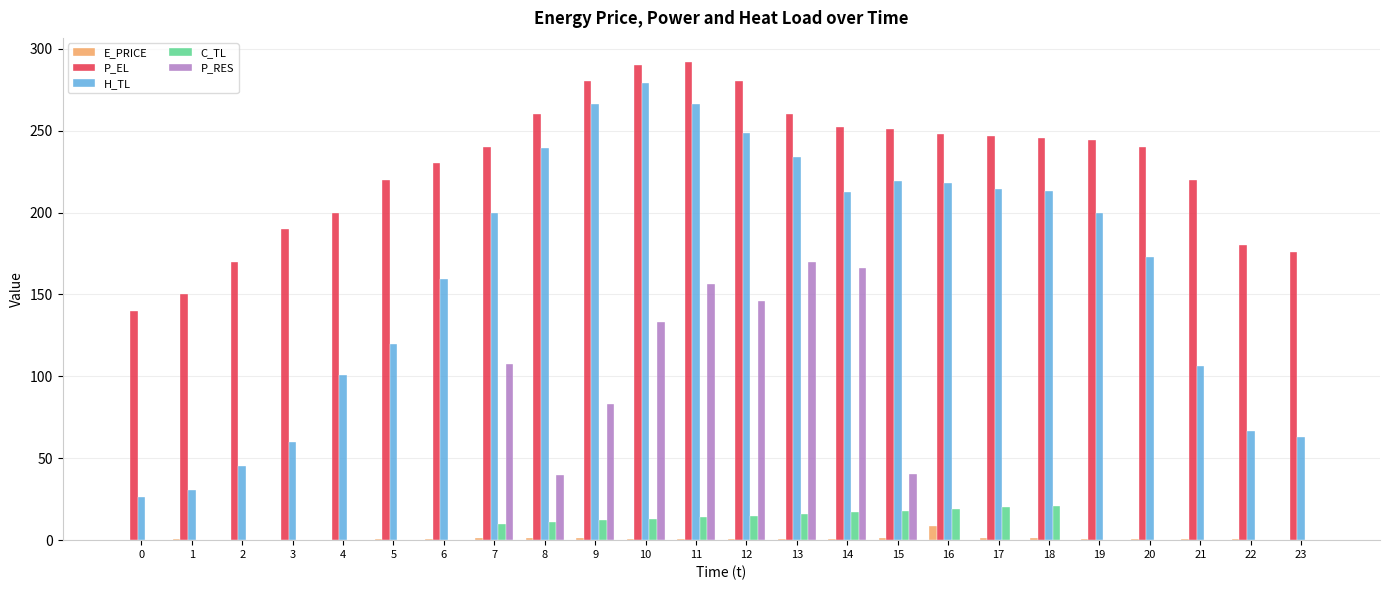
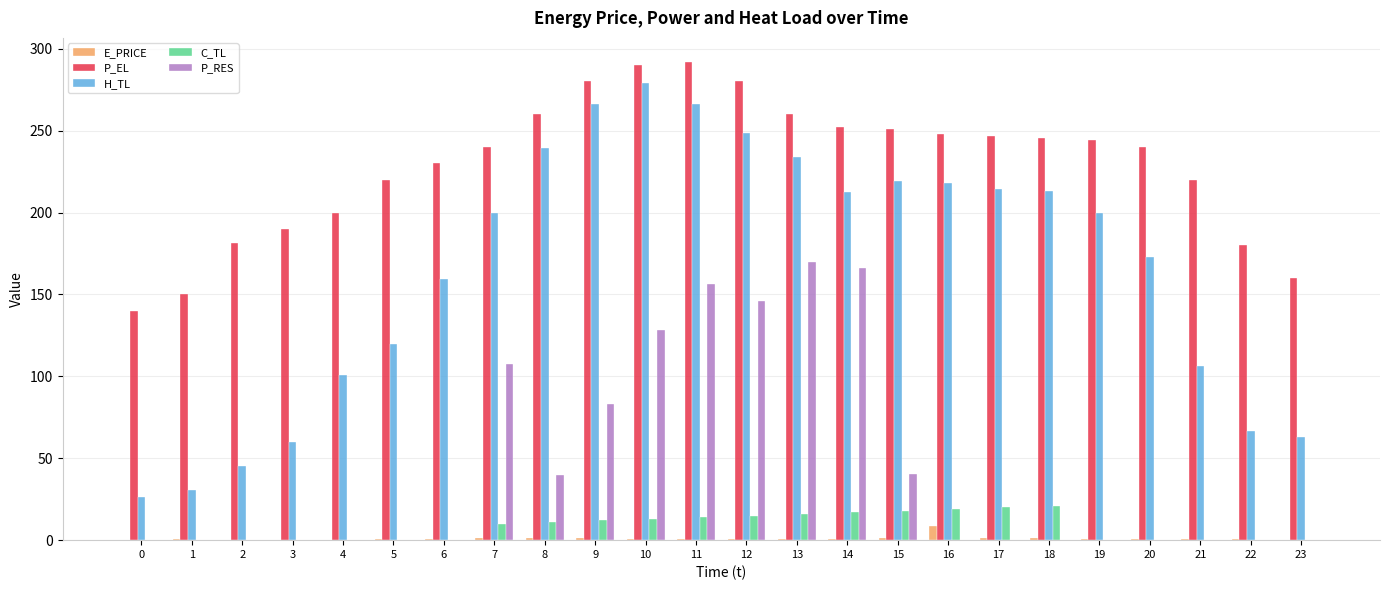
P_EL, 2: 170 -> 182
P_RES, 10: 133 -> 128
P_EL, 23: 176 -> 160
